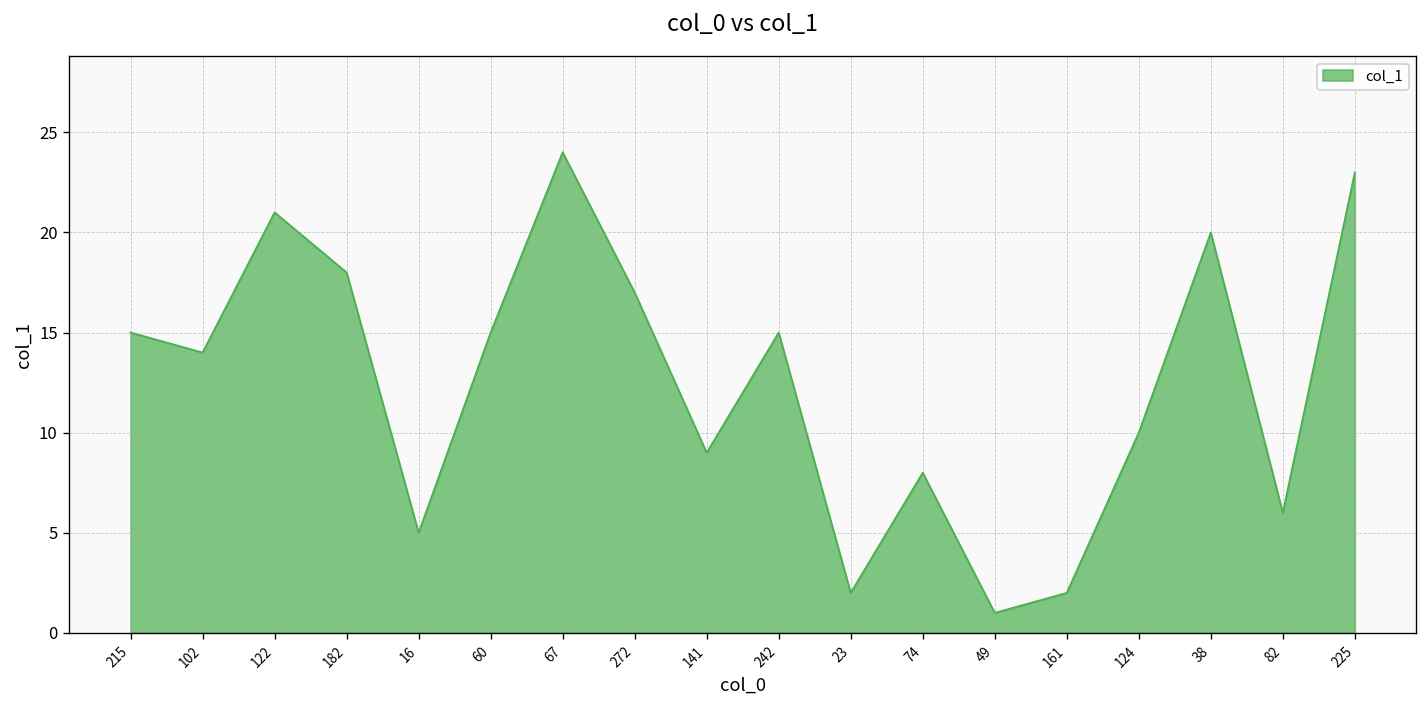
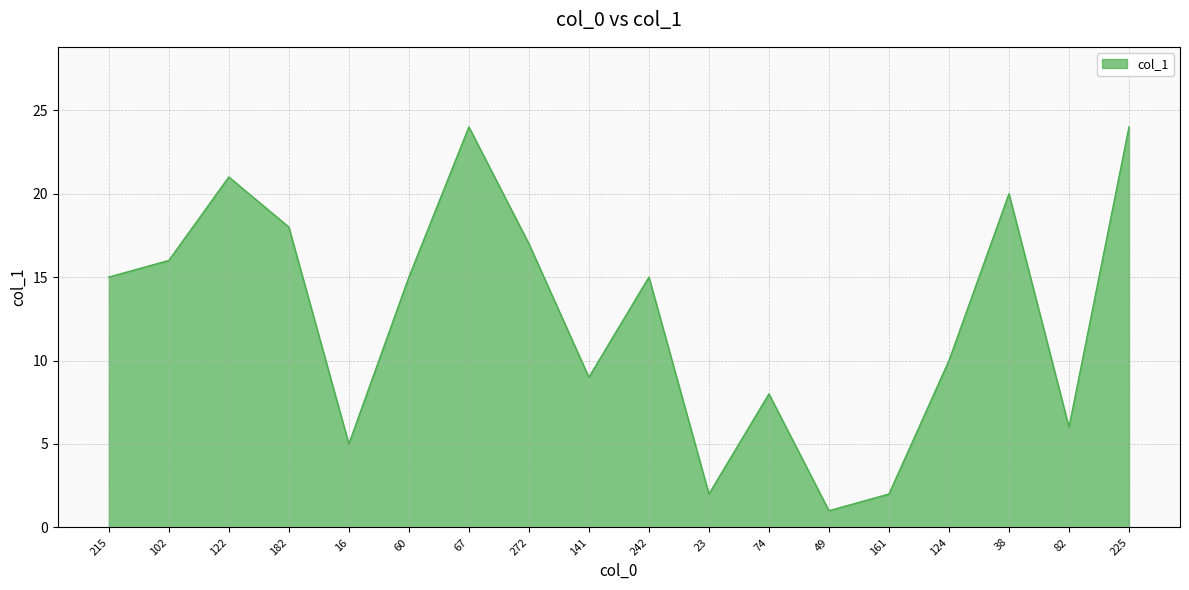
102: 14 -> 16
225: 23 -> 24
